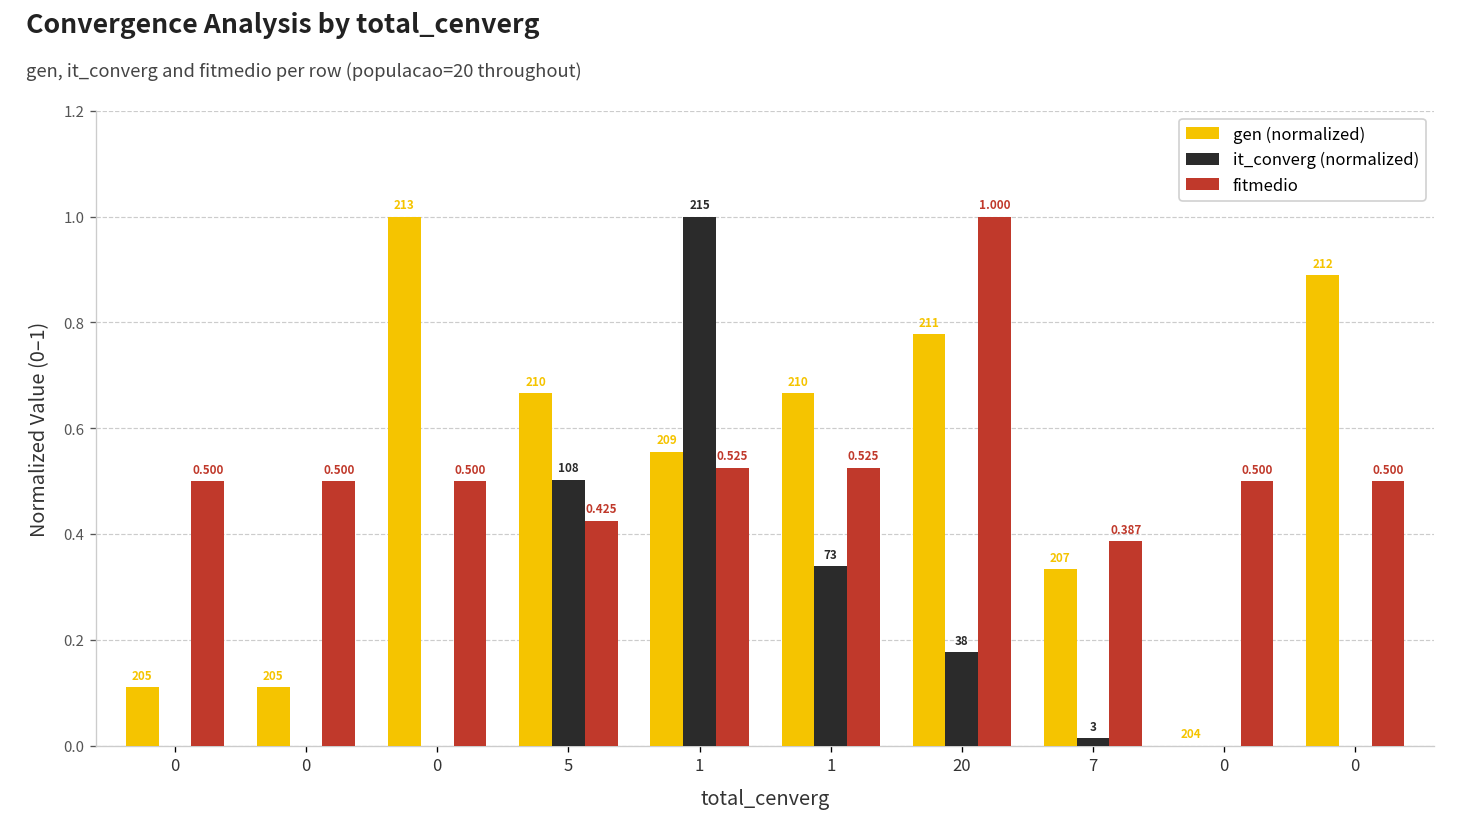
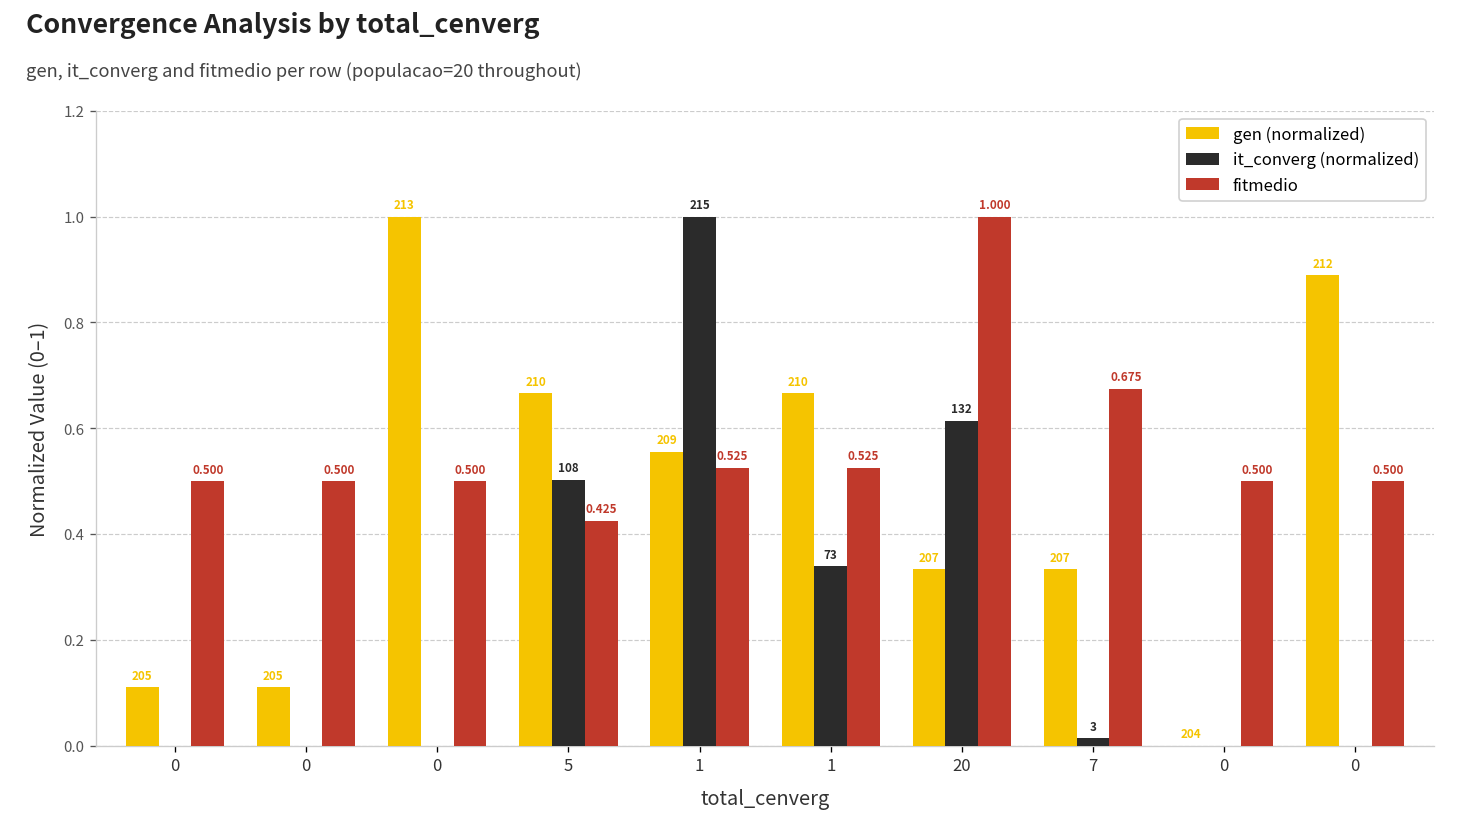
gen (normalized), 20: 211 -> 207
it_converg (normalized), 20: 38 -> 132
fitmedio, 7: 0.387 -> 0.675
